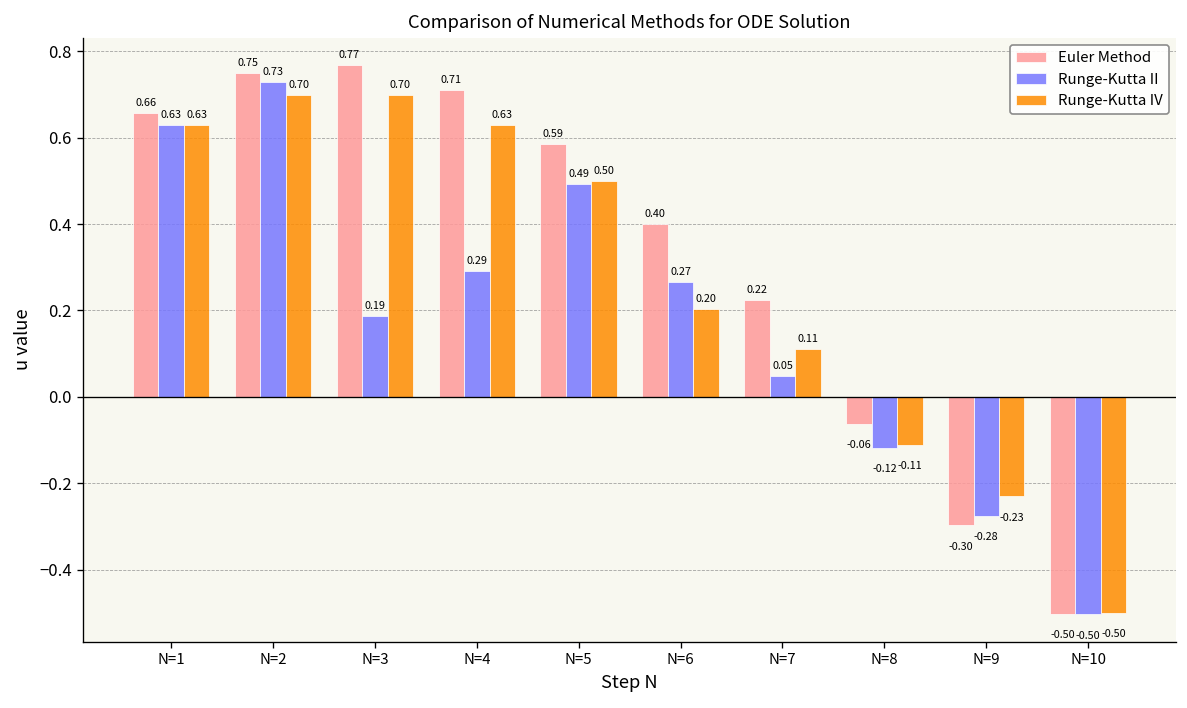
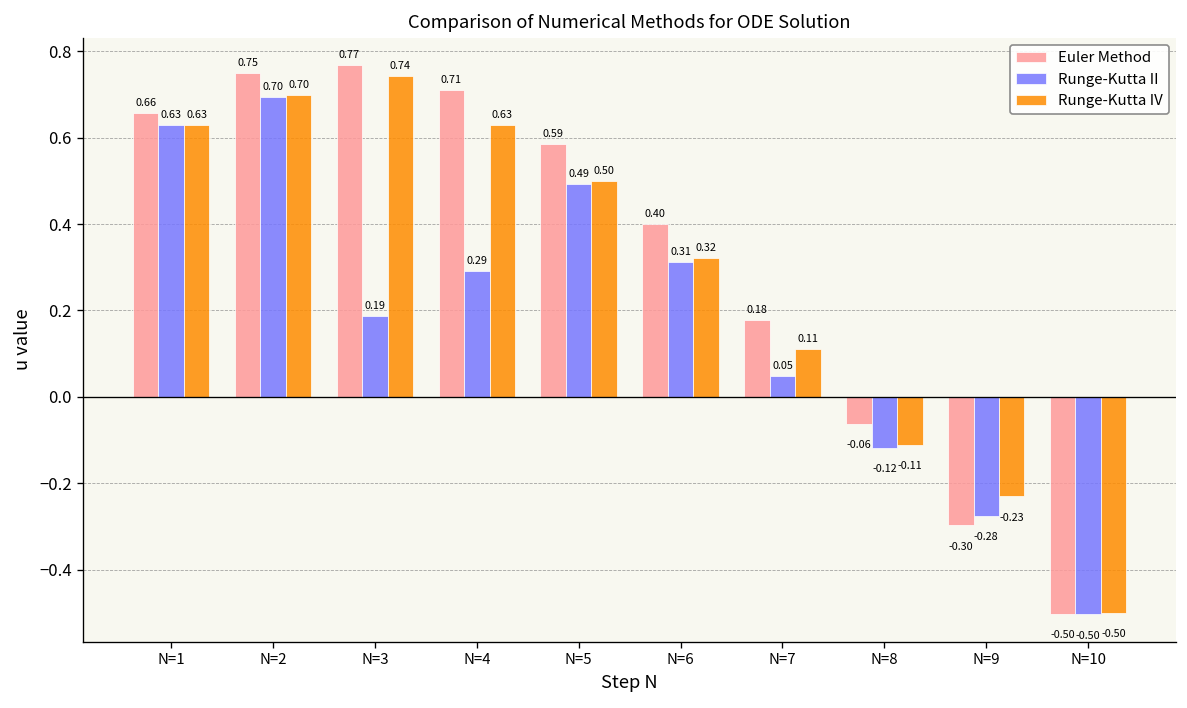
Runge-Kutta II, N=2: 0.73 -> 0.70
Runge-Kutta IV, N=3: 0.70 -> 0.74
Runge-Kutta II, N=6: 0.27 -> 0.31
Runge-Kutta IV, N=6: 0.20 -> 0.32
Euler Method, N=7: 0.22 -> 0.18
